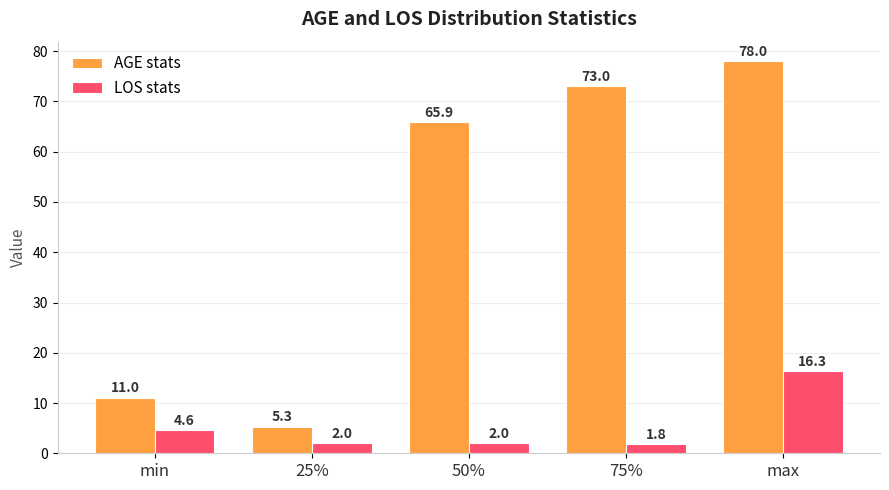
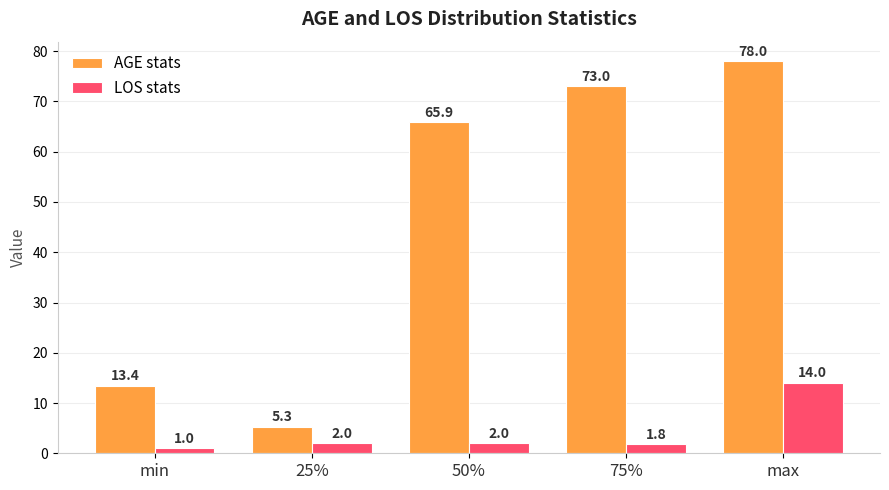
AGE stats, min: 11.0 -> 13.4
LOS stats, min: 4.6 -> 1.0
LOS stats, max: 16.3 -> 14.0
